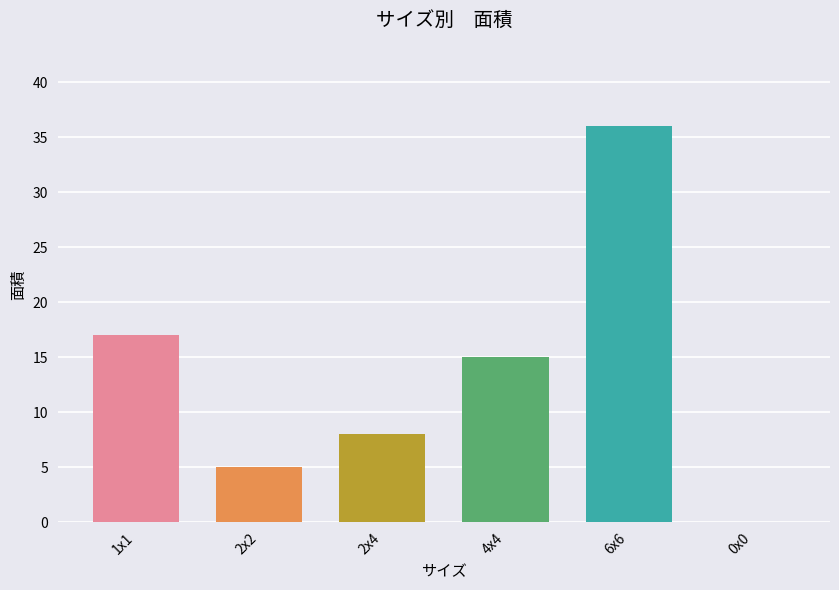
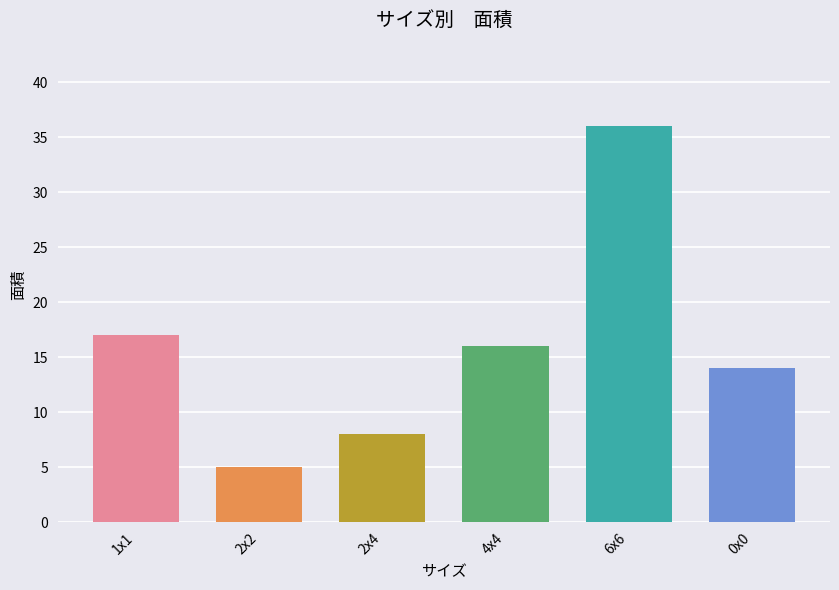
4x4: 15 -> 16
0x0: 0 -> 14
